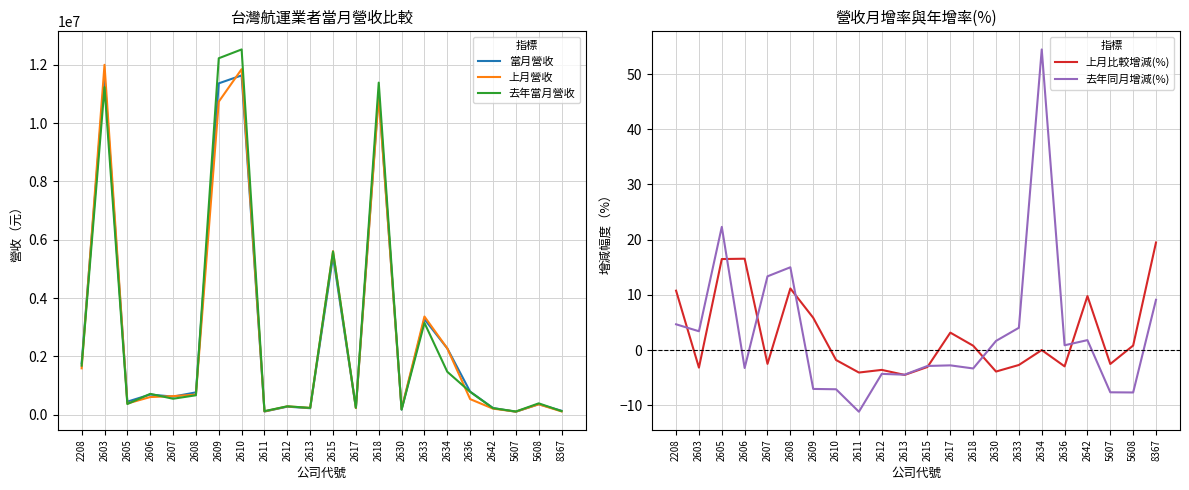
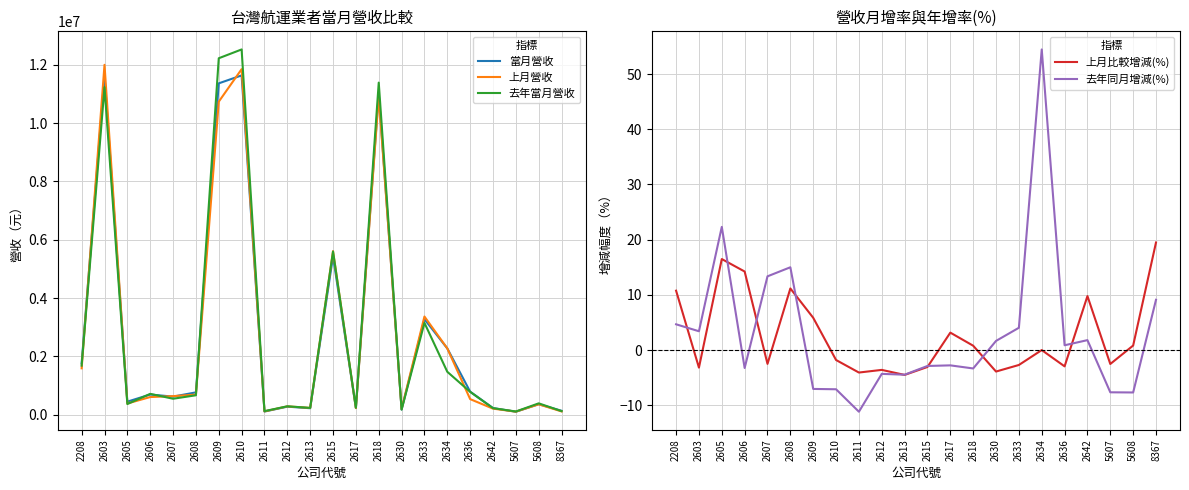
營收月增率與年增率(%), 上月比較增減(%), 2606: 17 -> 14
